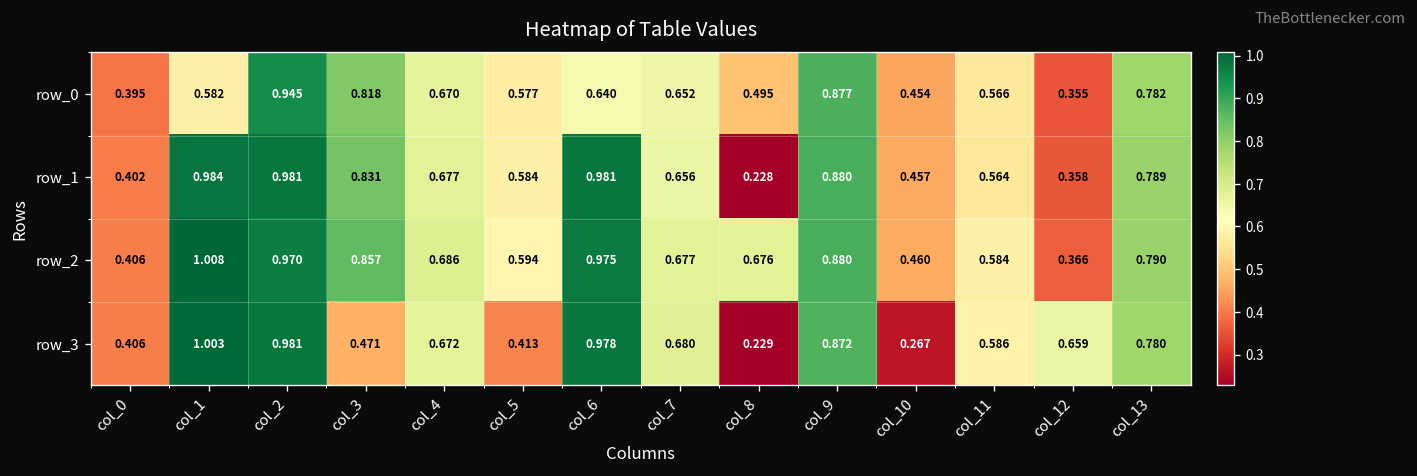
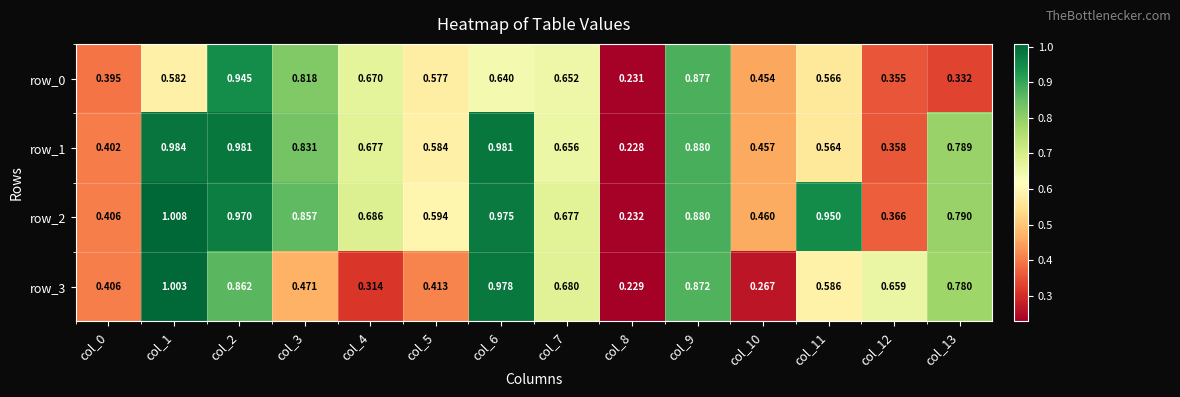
row_0, col_8: 0.495 -> 0.231
row_0, col_13: 0.782 -> 0.332
row_2, col_8: 0.676 -> 0.232
row_2, col_11: 0.584 -> 0.950
row_3, col_2: 0.981 -> 0.862
row_3, col_4: 0.672 -> 0.314
